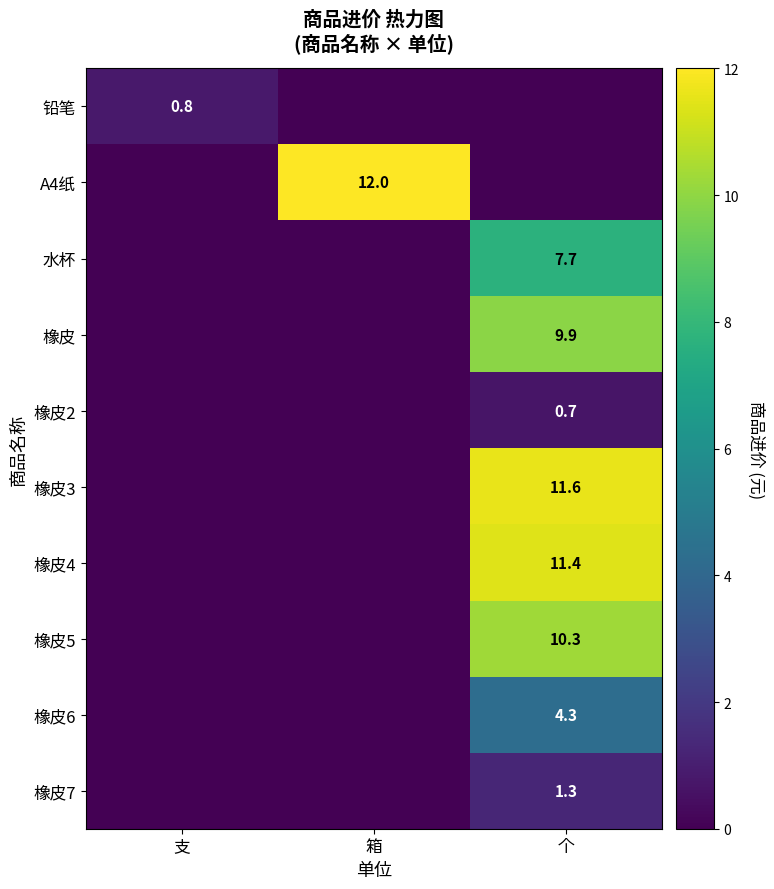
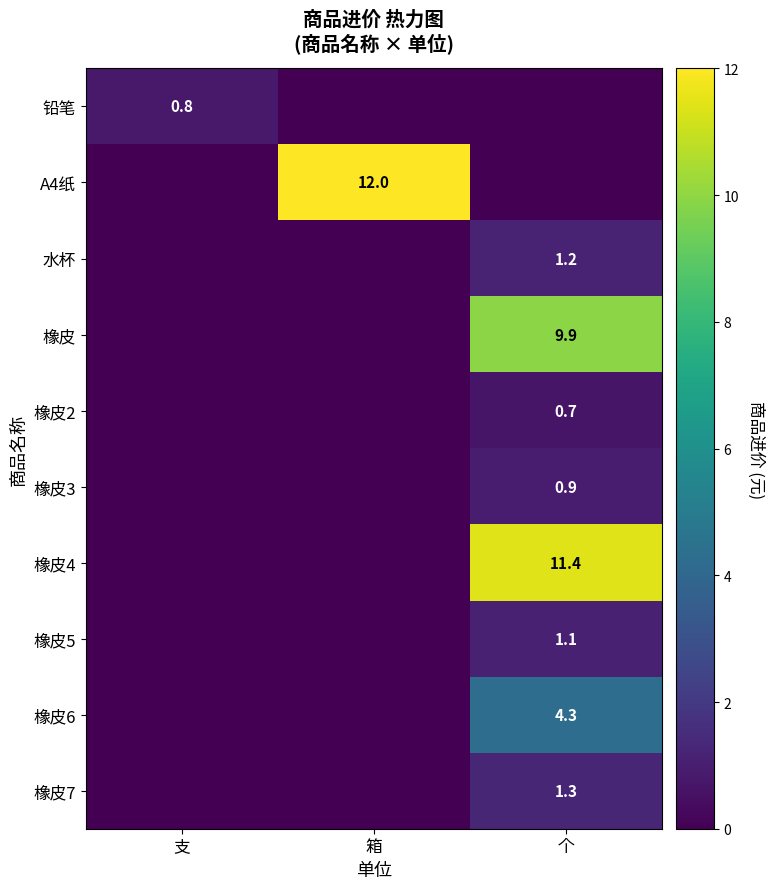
水杯, 个: 7.7 -> 1.2
橡皮3, 个: 11.6 -> 0.9
橡皮5, 个: 10.3 -> 1.1
